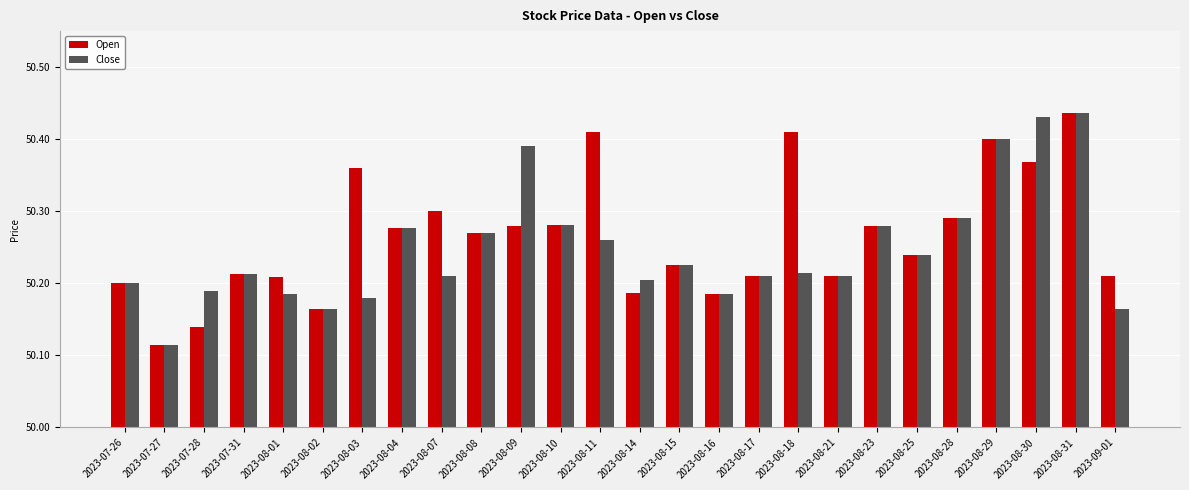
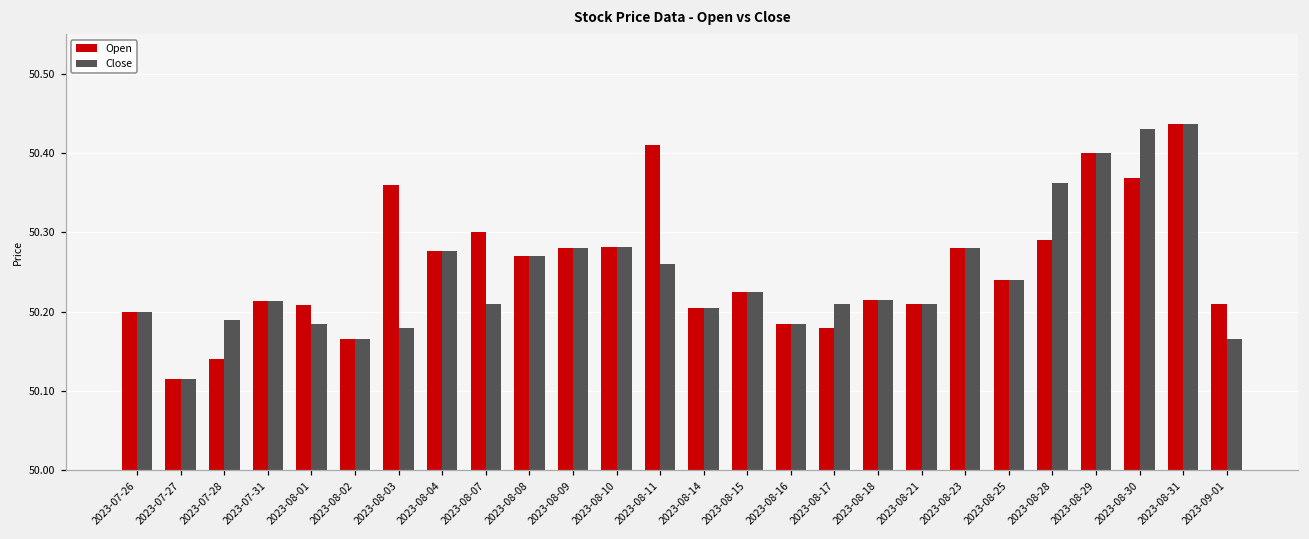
Close, 2023-08-09: 50.39 -> 50.28
Open, 2023-08-14: 50.19 -> 50.21
Open, 2023-08-17: 50.21 -> 50.18
Open, 2023-08-18: 50.41 -> 50.22
Close, 2023-08-28: 50.29 -> 50.36
